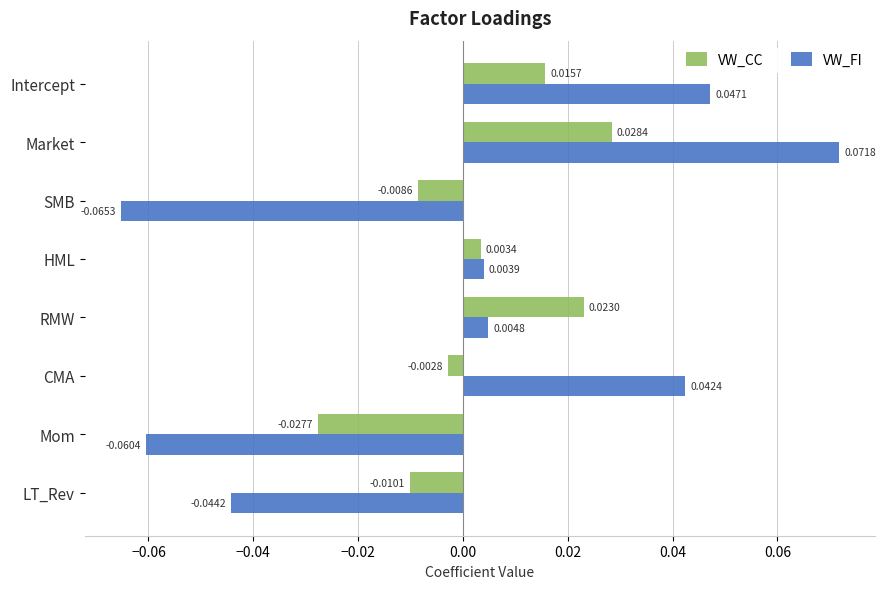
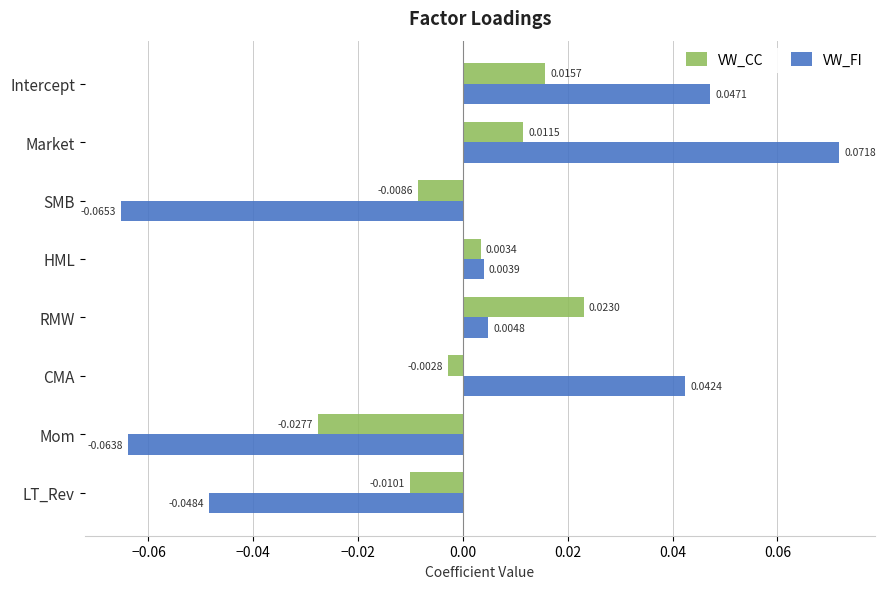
VW_CC, Market: 0.0284 -> 0.0115
VW_FI, Mom: -0.0604 -> -0.0638
VW_FI, LT_Rev: -0.0442 -> -0.0484
